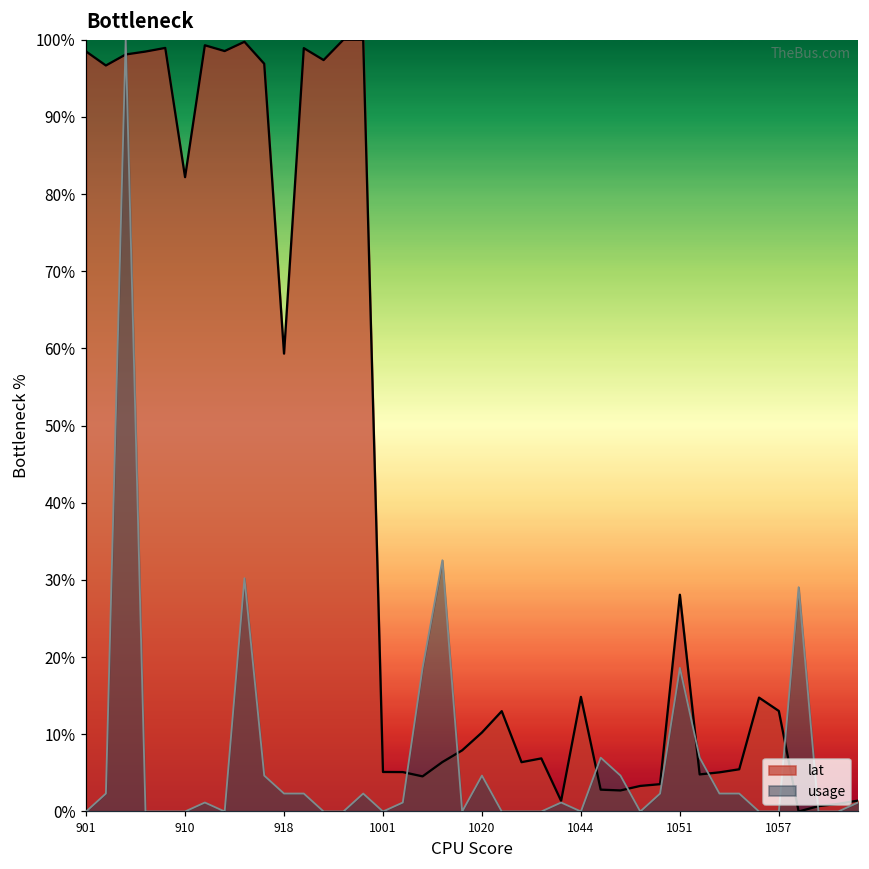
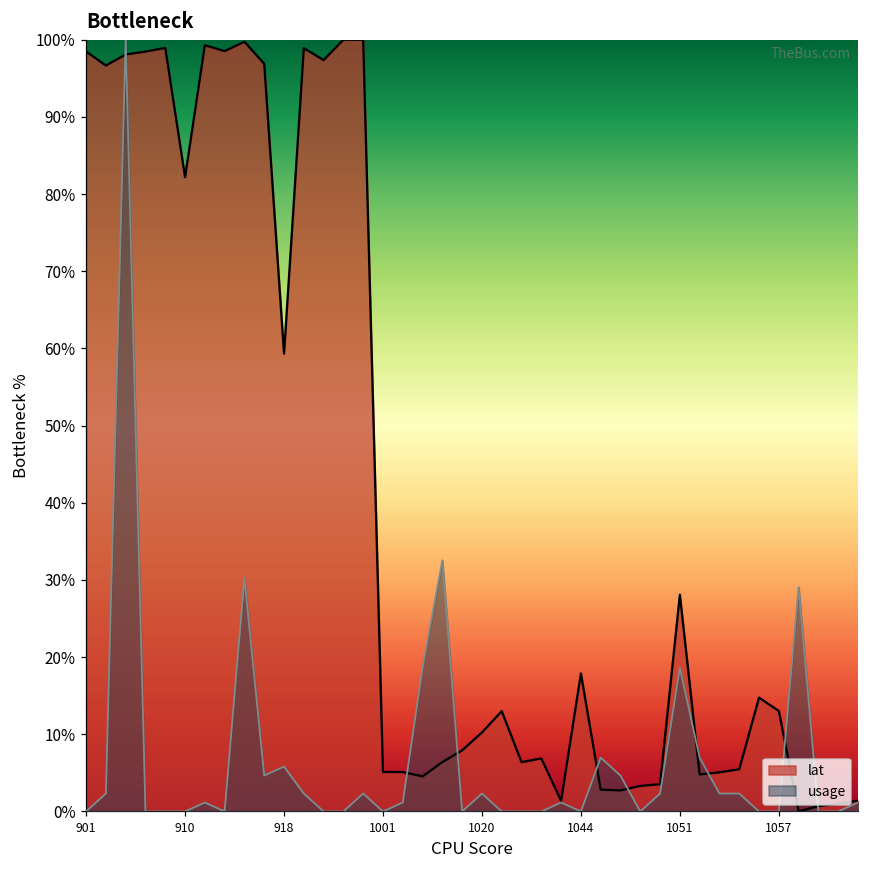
usage, 918: 2% -> 6%
usage, 1020: 5% -> 2%
lat, 1044: 15% -> 18%
